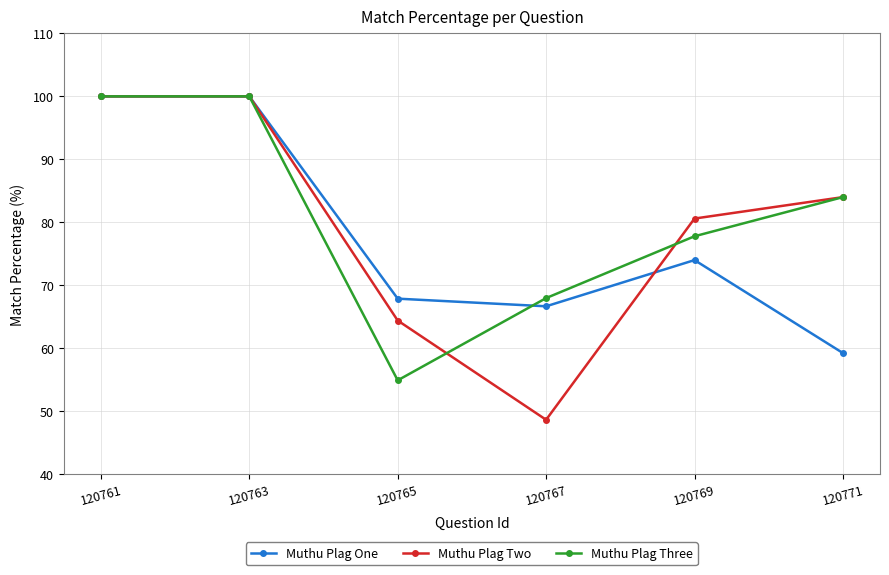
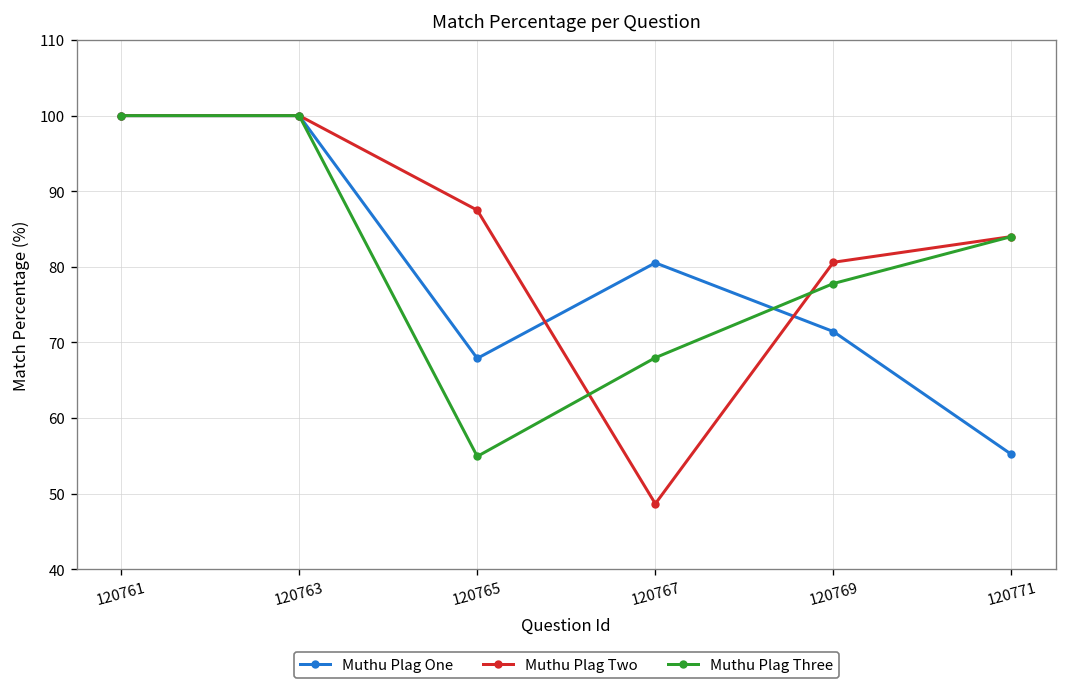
Muthu Plag Two, 120765: 64 -> 87
Muthu Plag One, 120767: 67 -> 81
Muthu Plag One, 120769: 74 -> 71
Muthu Plag One, 120771: 59 -> 55
